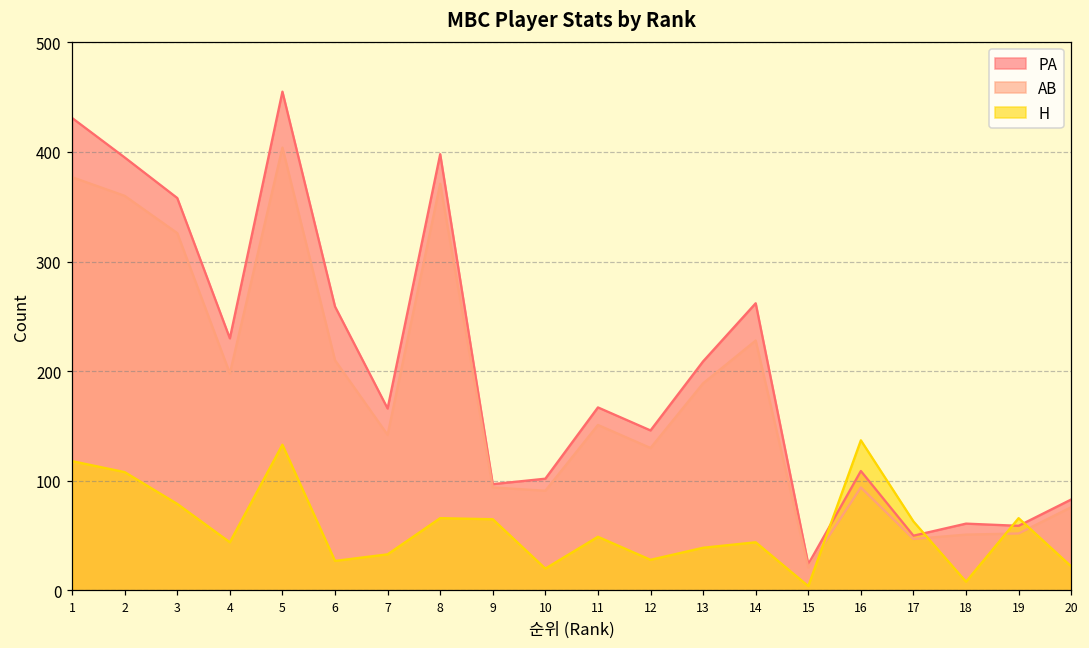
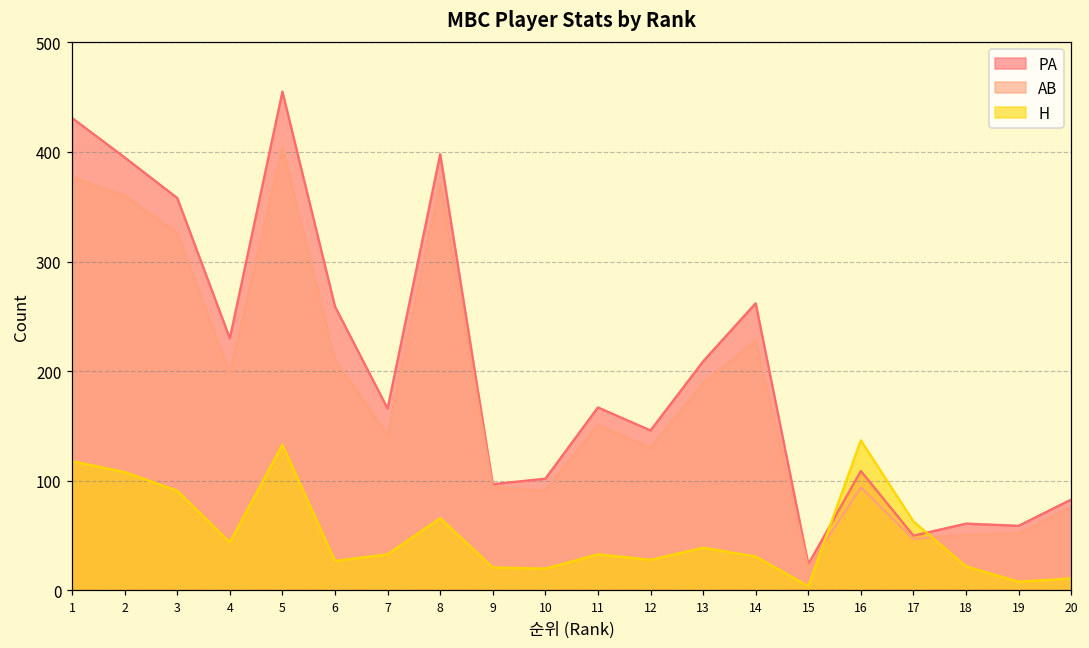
H, 3: 80 -> 90
H, 9: 70 -> 20
H, 11: 50 -> 30
H, 14: 40 -> 30
H, 18: 10 -> 20
H, 19: 70 -> 10
H, 20: 20 -> 10
